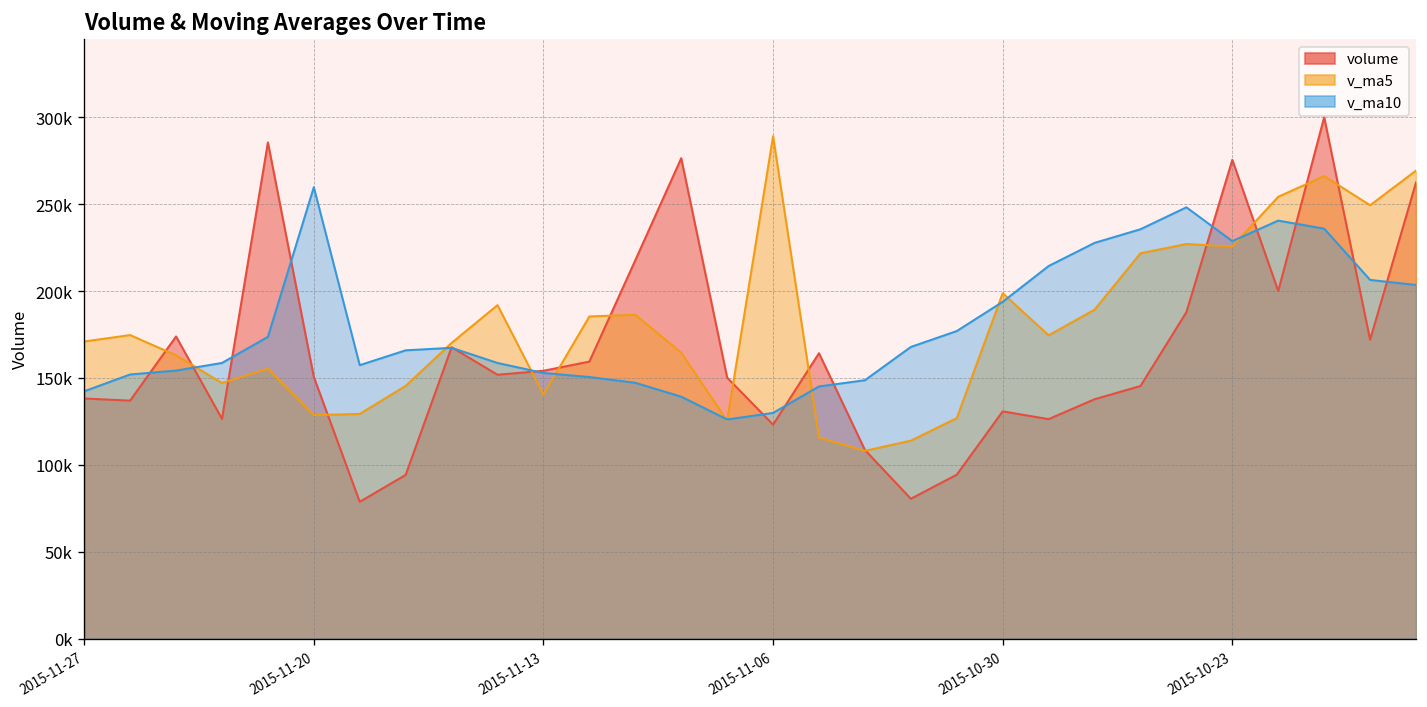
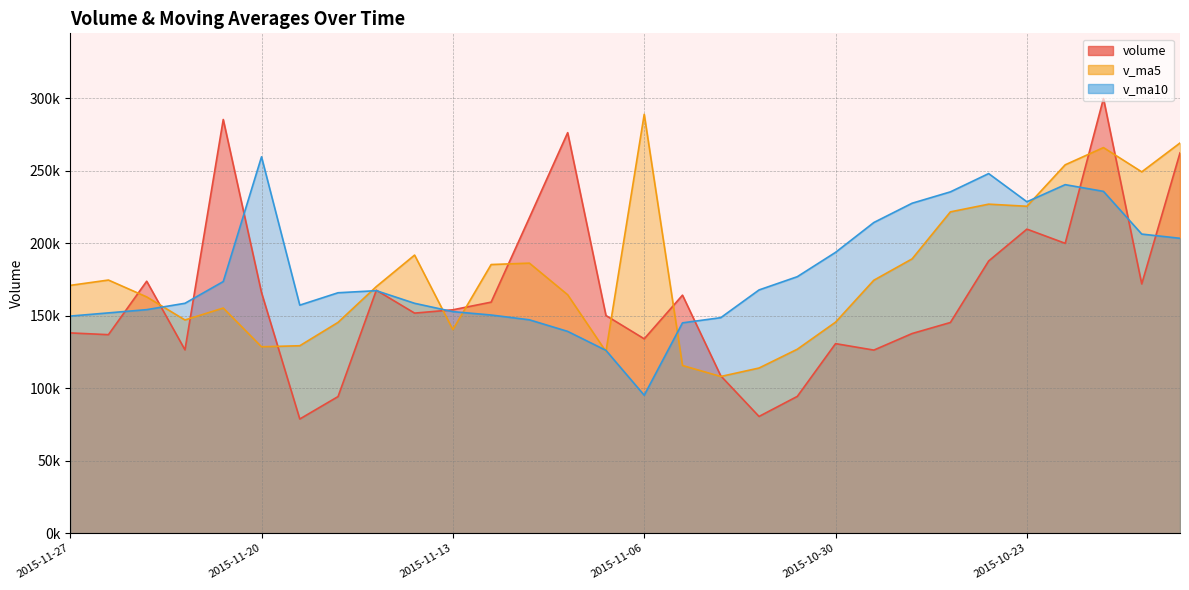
v_ma10, 2015-11-27: 142000 -> 150000
volume, 2015-11-20: 151000 -> 166000
volume, 2015-11-06: 123000 -> 134000
v_ma10, 2015-11-06: 130000 -> 95000
v_ma5, 2015-10-30: 199000 -> 146000
volume, 2015-10-23: 275000 -> 210000
